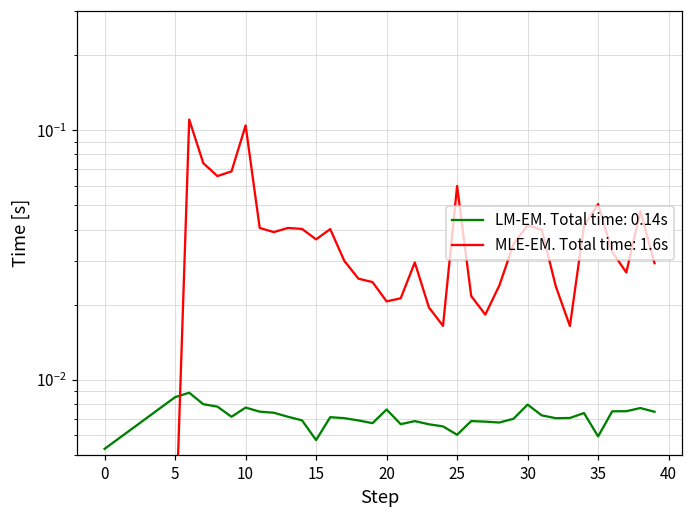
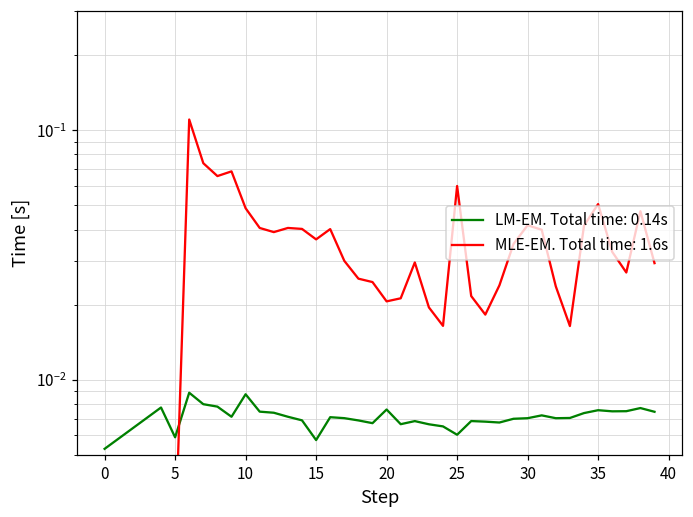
LM-EM. Total time: 0.14s, 5: 0.0085 -> 0.0059
LM-EM. Total time: 0.14s, 10: 0.0077 -> 0.0088
MLE-EM. Total time: 1.6s, 10: 0.10 -> 0.049
LM-EM. Total time: 0.14s, 30: 0.0080 -> 0.0070
LM-EM. Total time: 0.14s, 35: 0.0059 -> 0.0076
